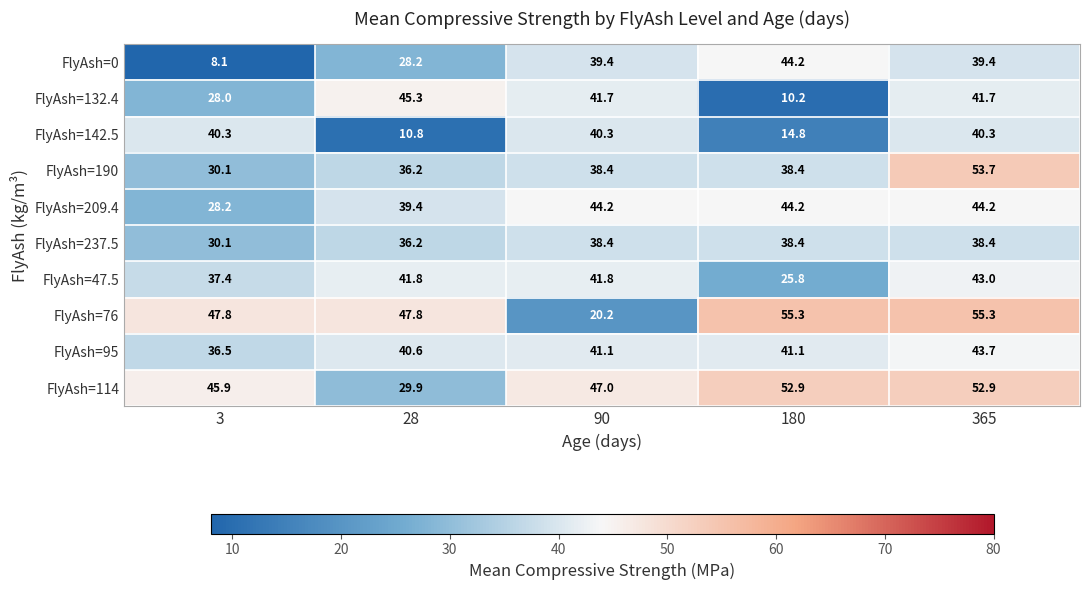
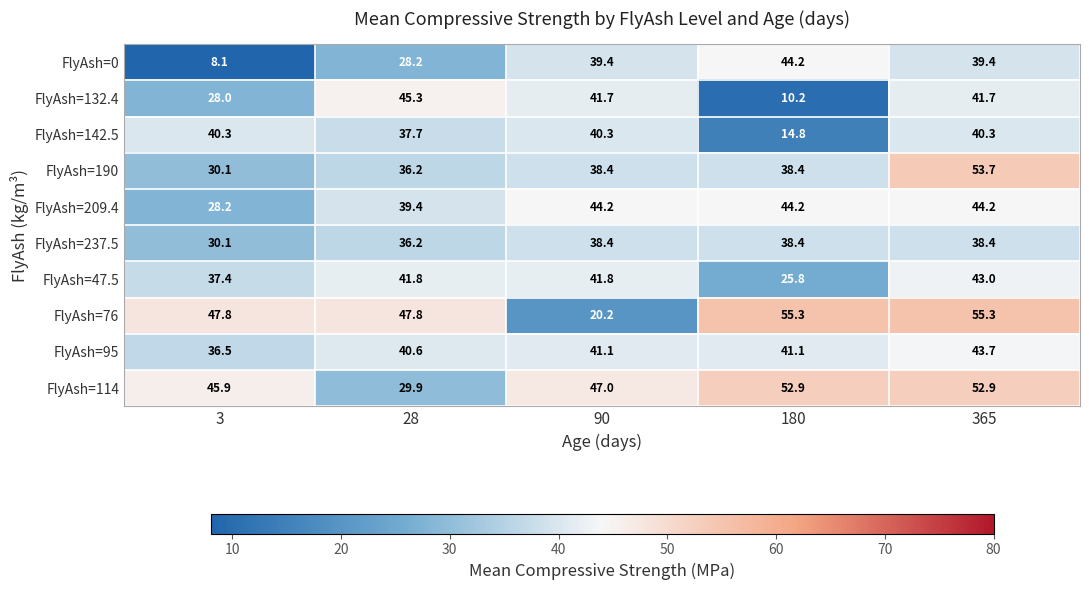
FlyAsh=142.5, 28: 10.8 -> 37.7
